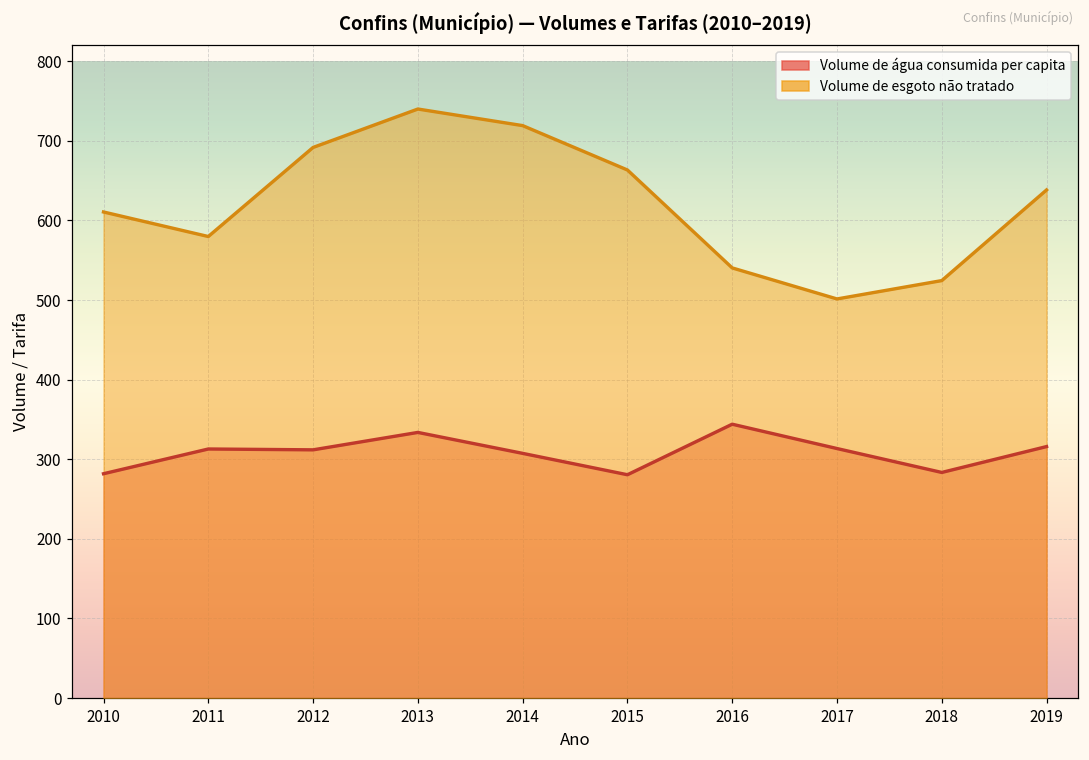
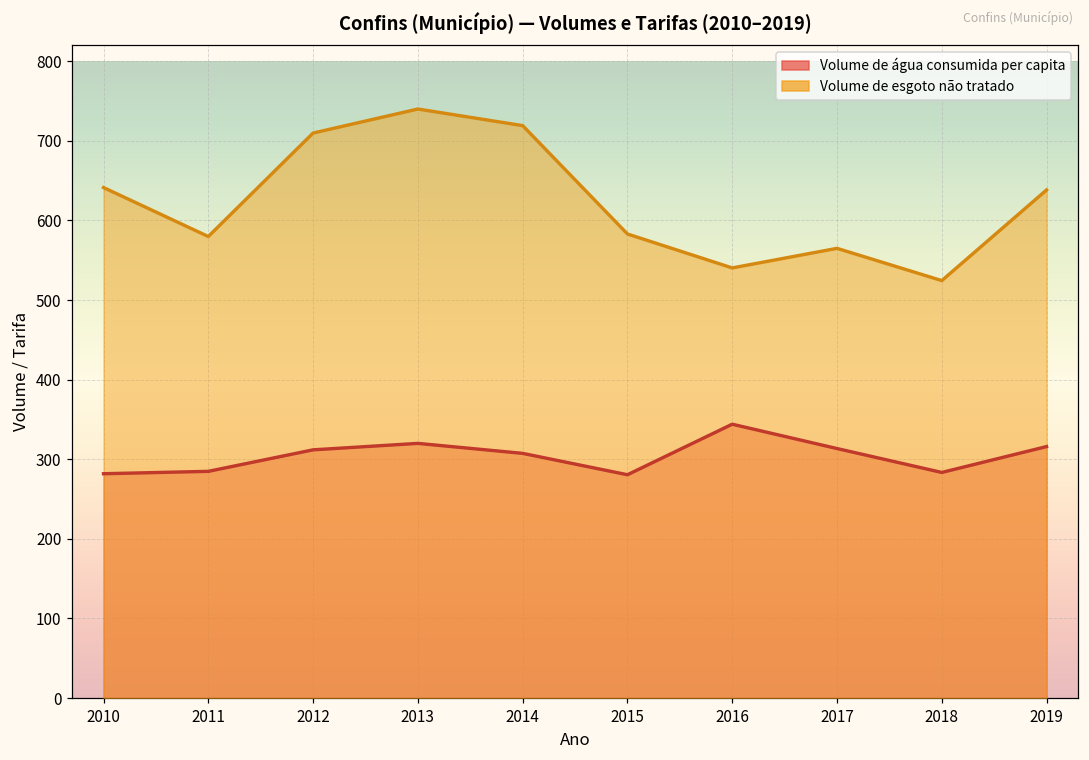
Volume de esgoto não tratado, 2010: 610 -> 640
Volume de água consumida per capita, 2011: 310 -> 280
Volume de esgoto não tratado, 2012: 690 -> 710
Volume de água consumida per capita, 2013: 330 -> 320
Volume de esgoto não tratado, 2015: 660 -> 580
Volume de esgoto não tratado, 2017: 500 -> 560
